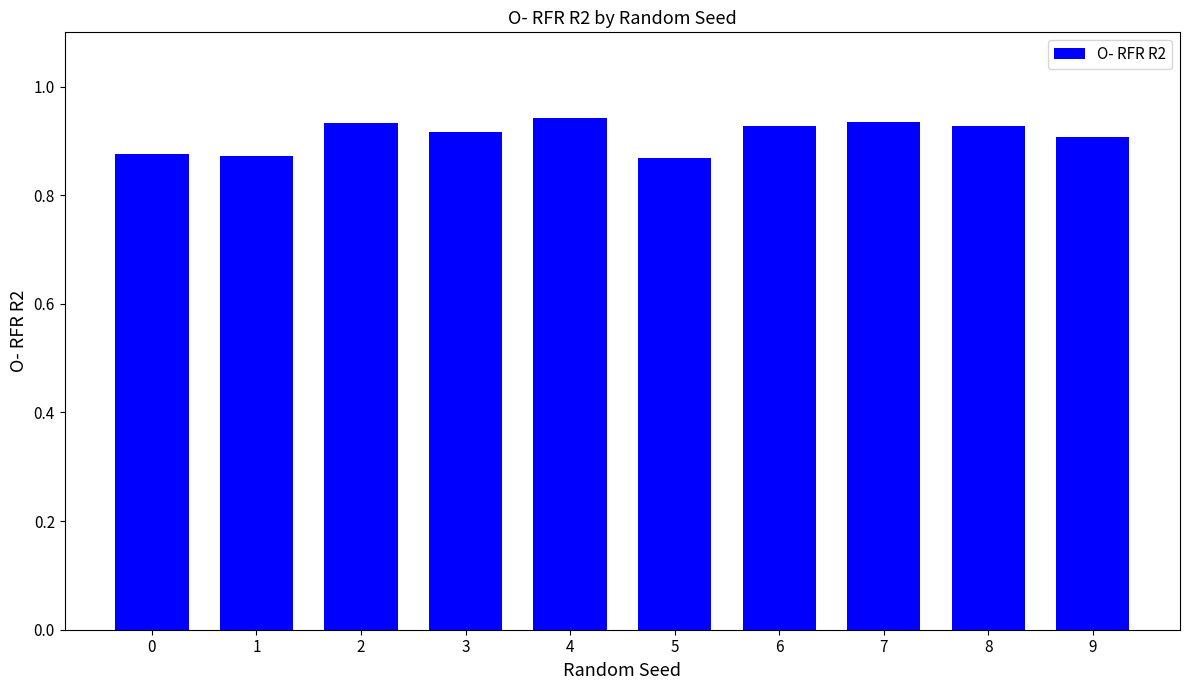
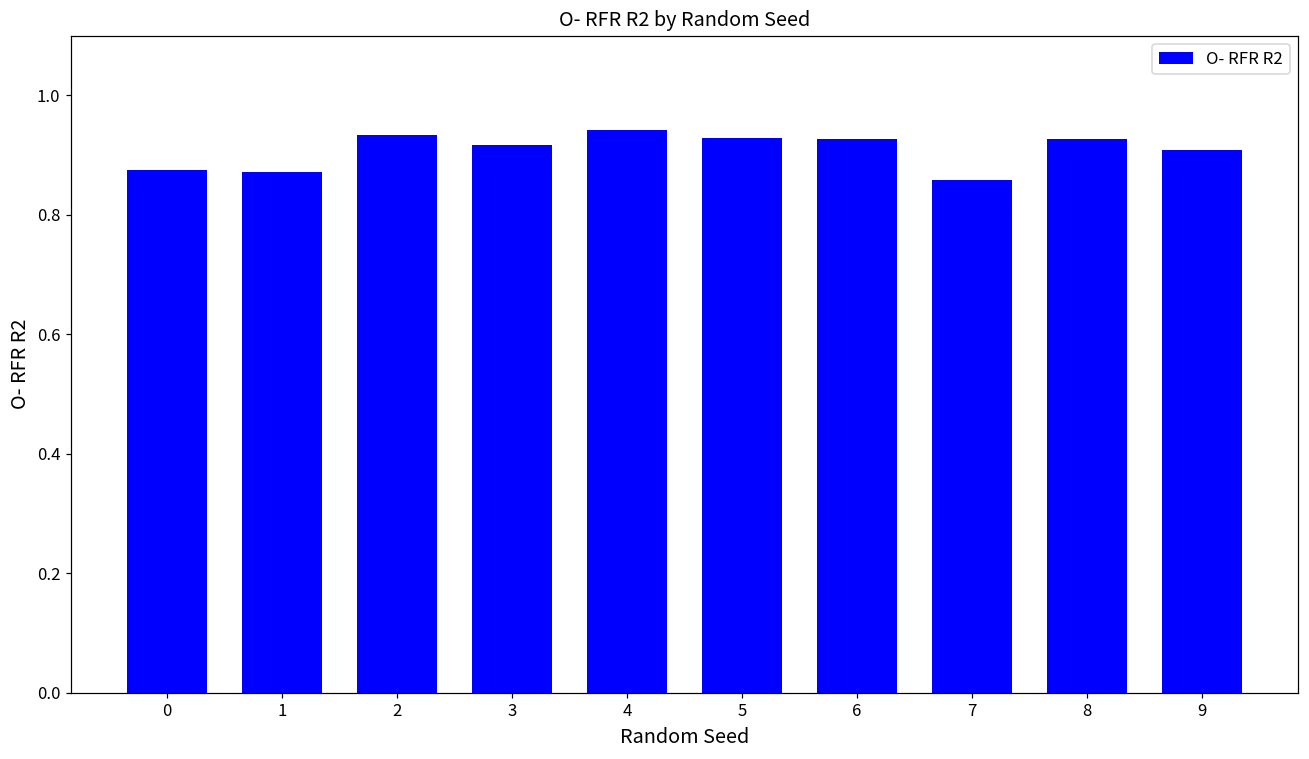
5: 0.87 -> 0.93
7: 0.94 -> 0.86
